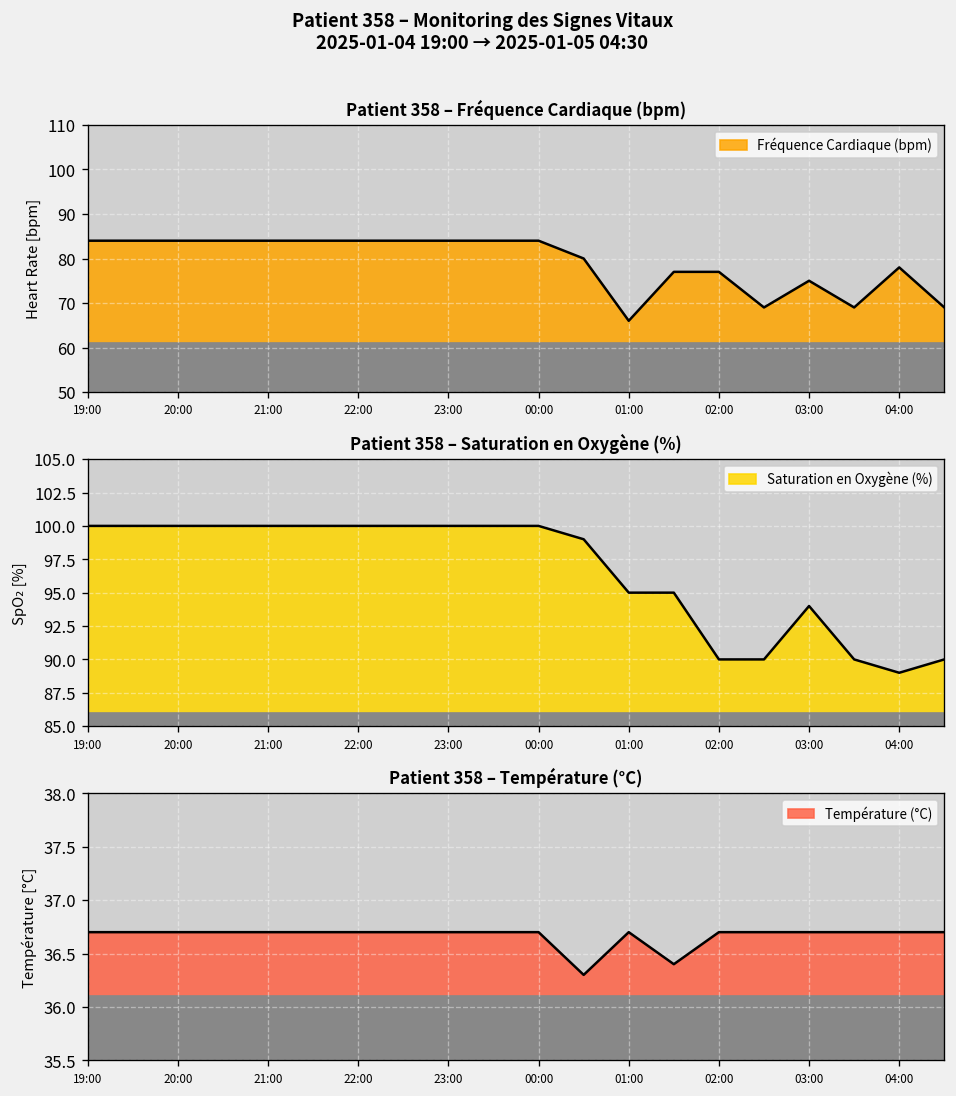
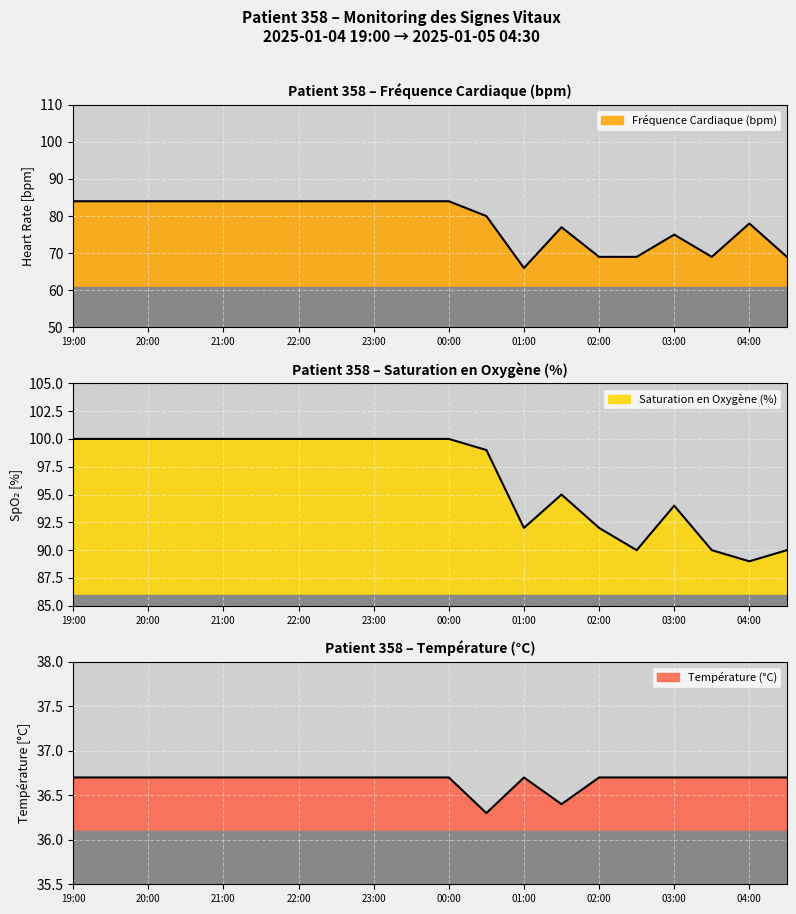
Patient 358 – Fréquence Cardiaque (bpm), Fréquence Cardiaque (bpm), 02:00: 77 -> 69
Patient 358 – Saturation en Oxygène (%), Saturation en Oxygène (%), 01:00: 95 -> 92
Patient 358 – Saturation en Oxygène (%), Saturation en Oxygène (%), 02:00: 90 -> 92
